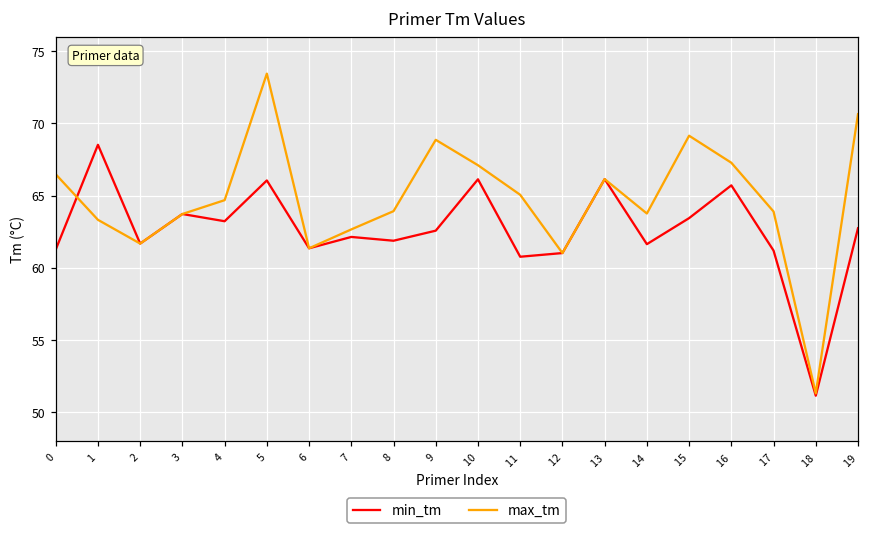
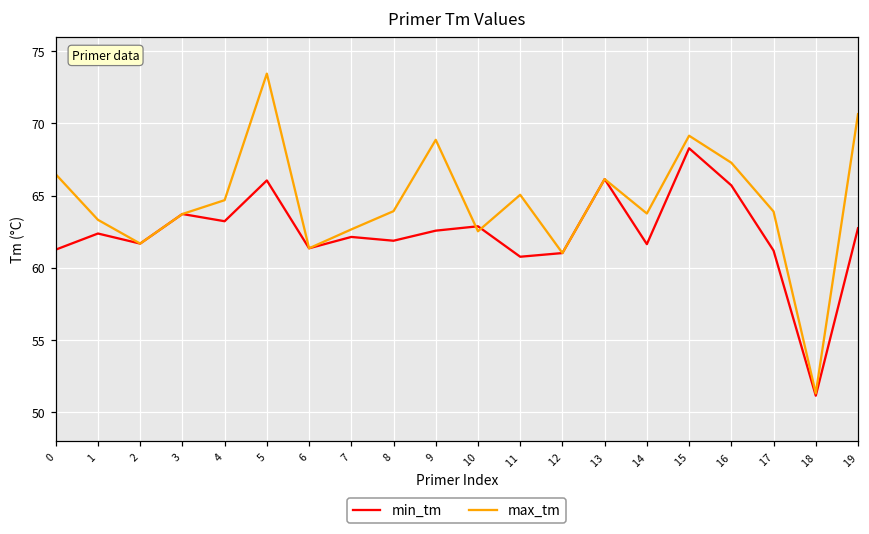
min_tm, 1: 68.5 -> 62.4
min_tm, 10: 66.1 -> 62.9
max_tm, 10: 67.1 -> 62.5
min_tm, 15: 63.4 -> 68.3
